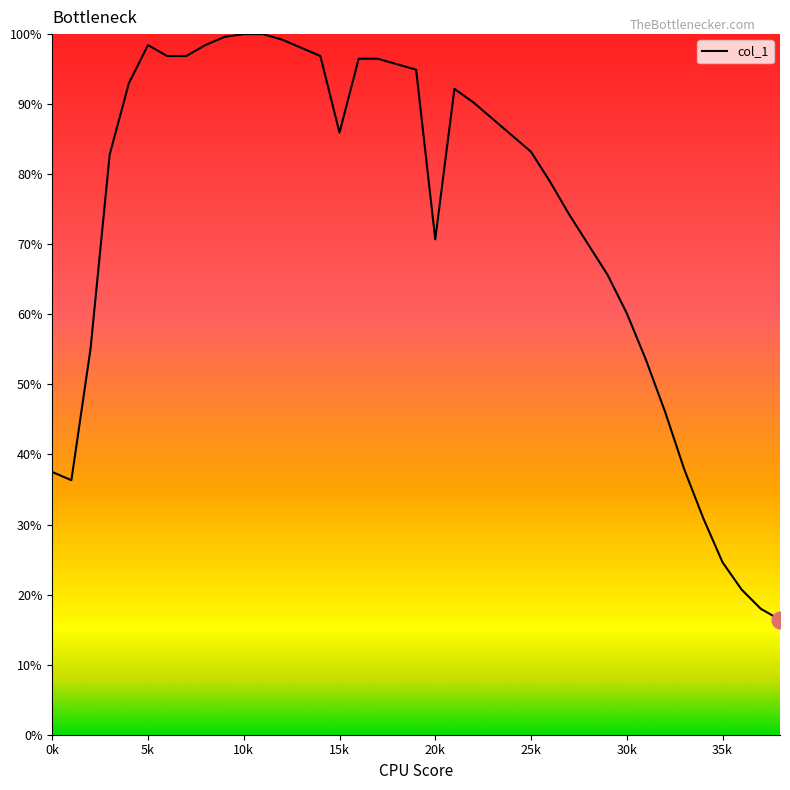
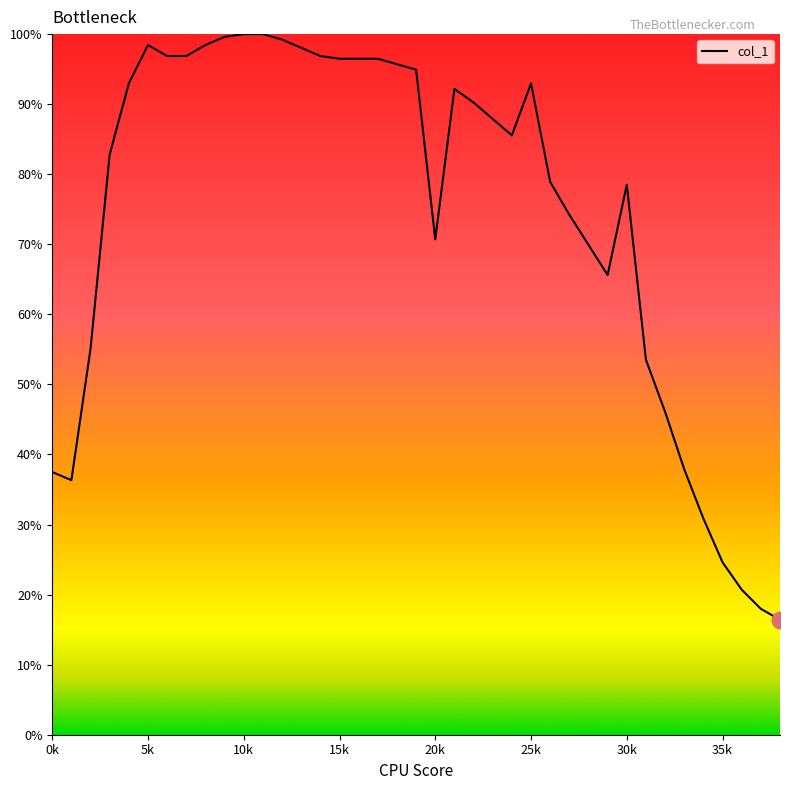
col_1, 15k: 86% -> 96%
col_1, 25k: 83% -> 93%
col_1, 30k: 60% -> 79%
